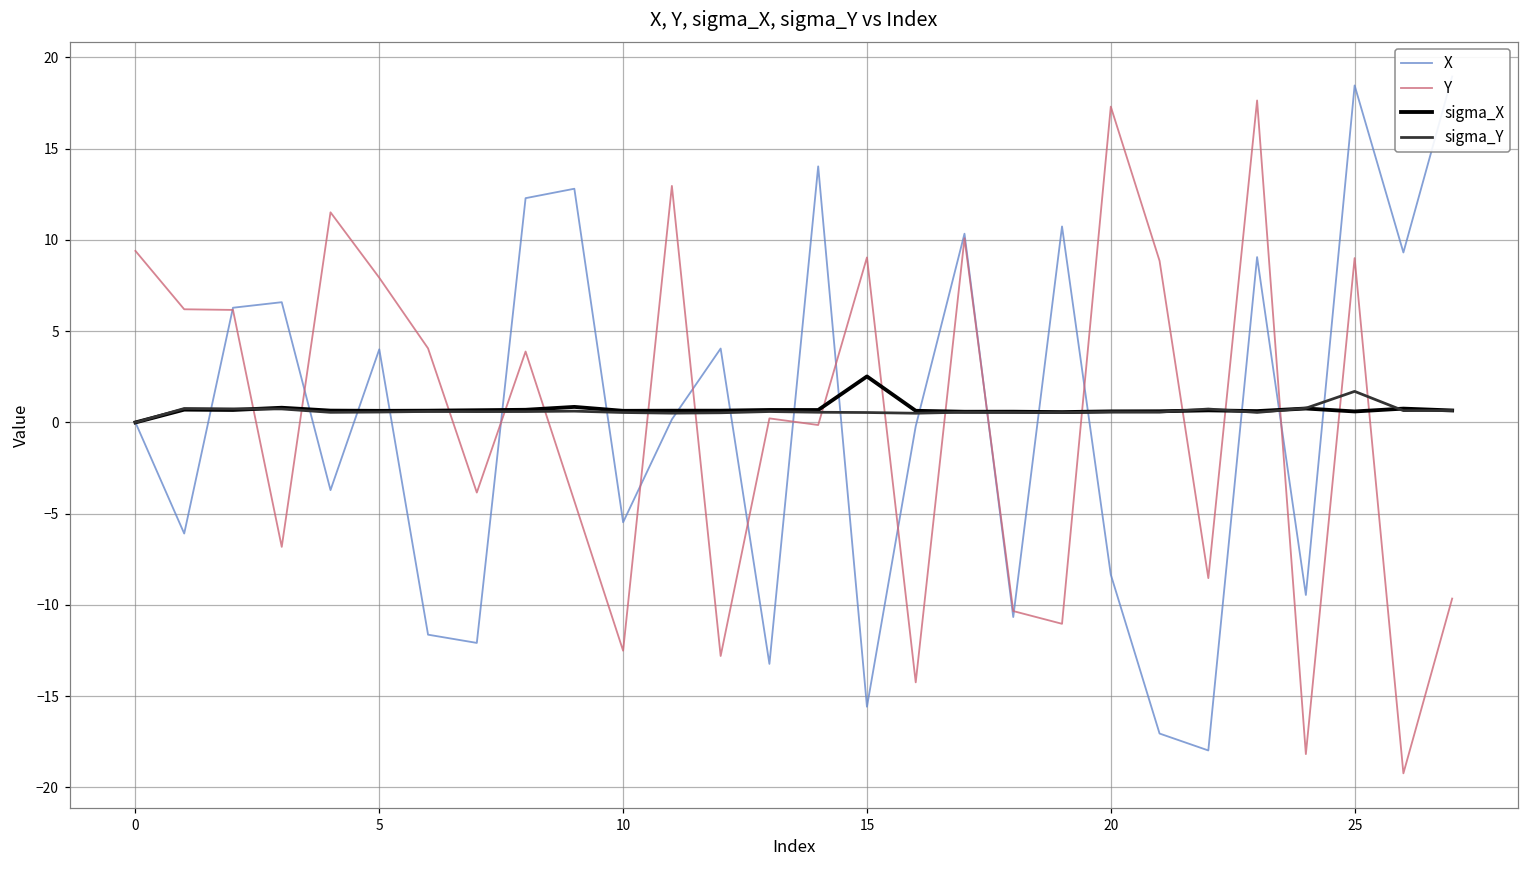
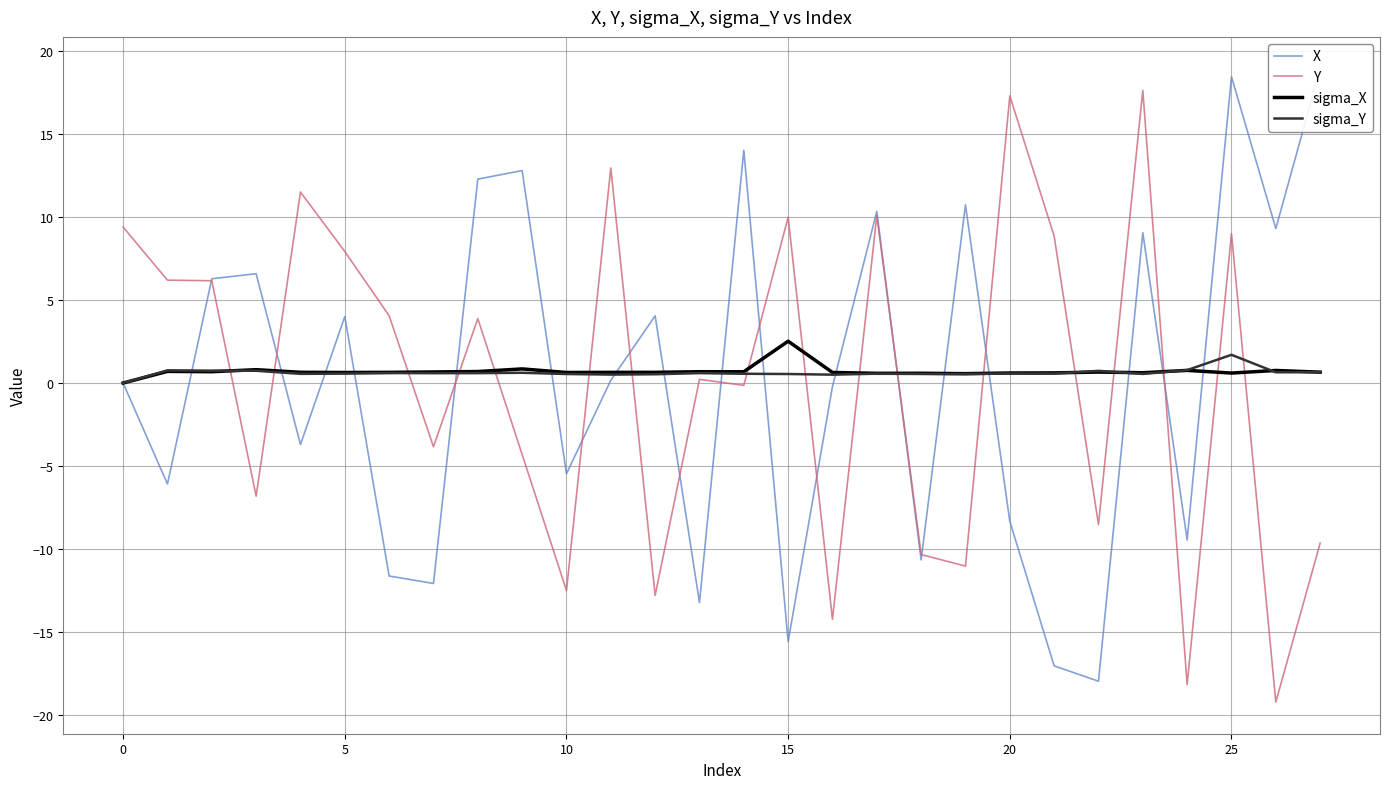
Y, 15: 9.0 -> 10.0
